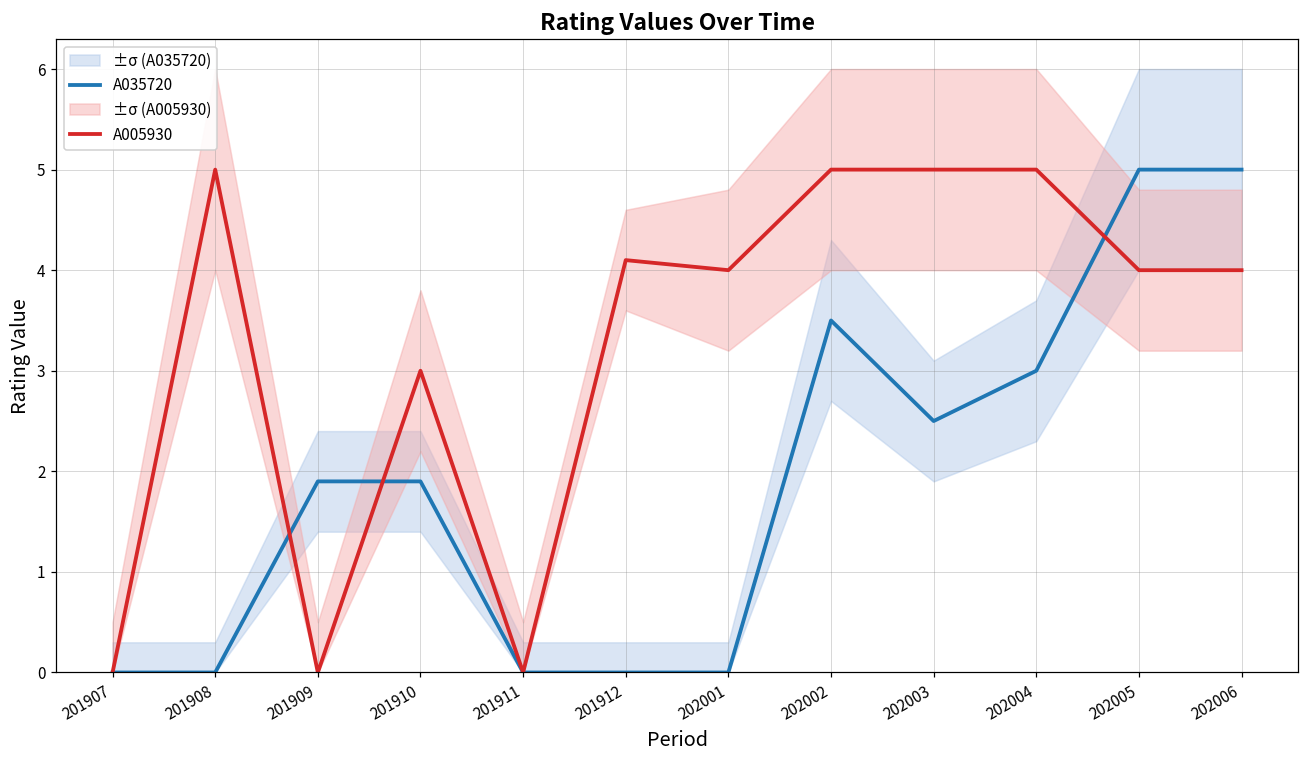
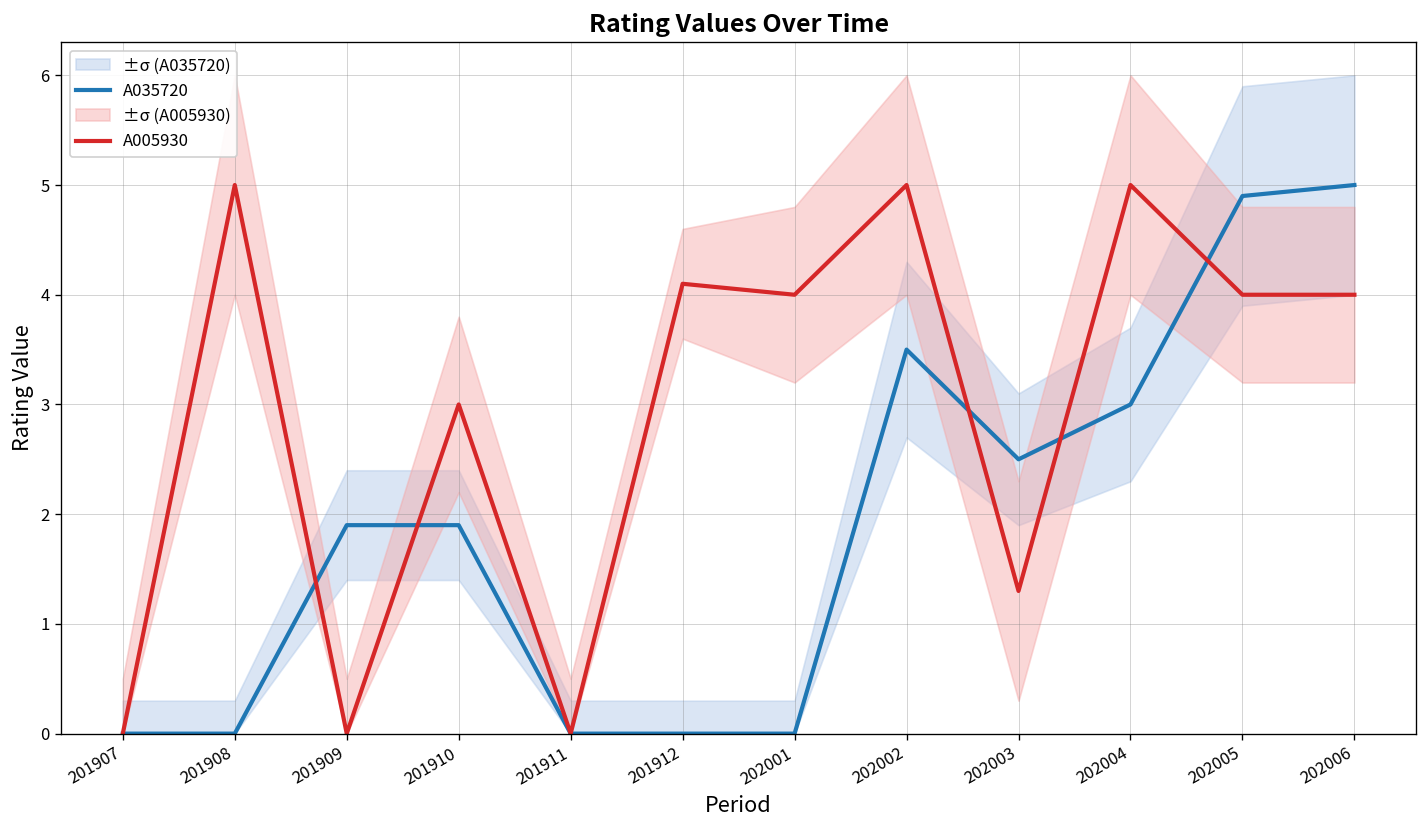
A005930, 202003: 5.0 -> 1.3
A035720, 202005: 5.0 -> 4.9
